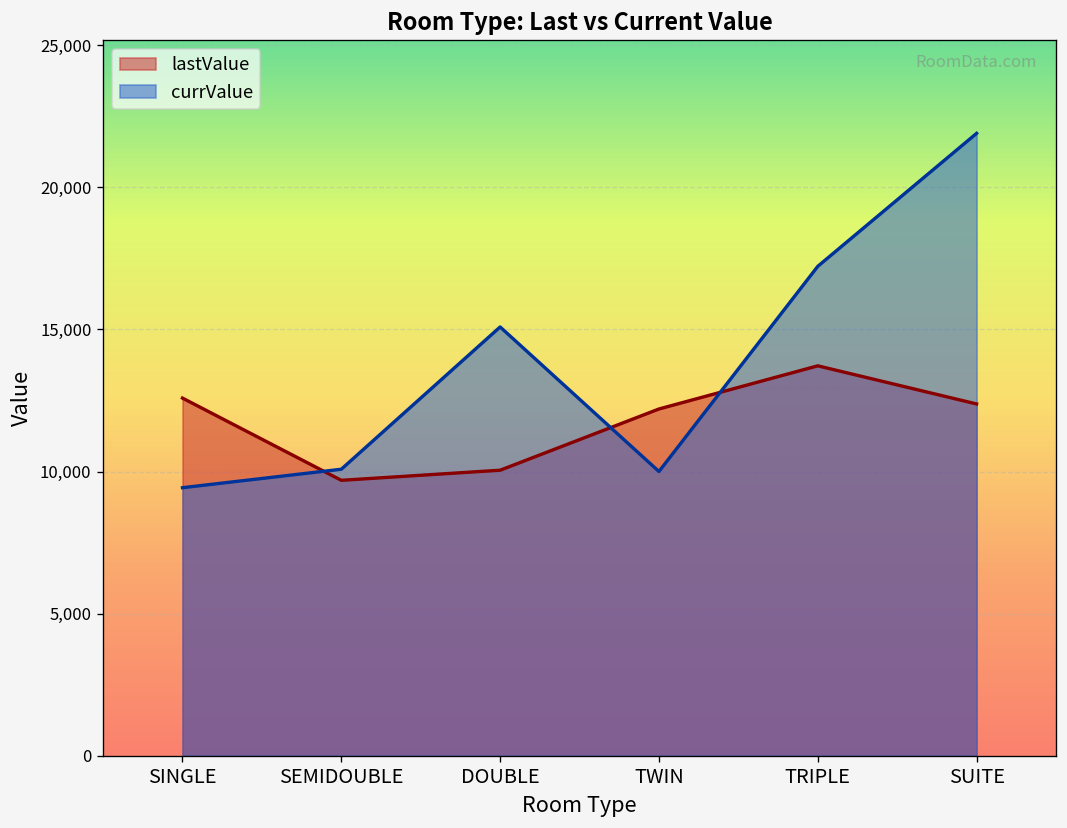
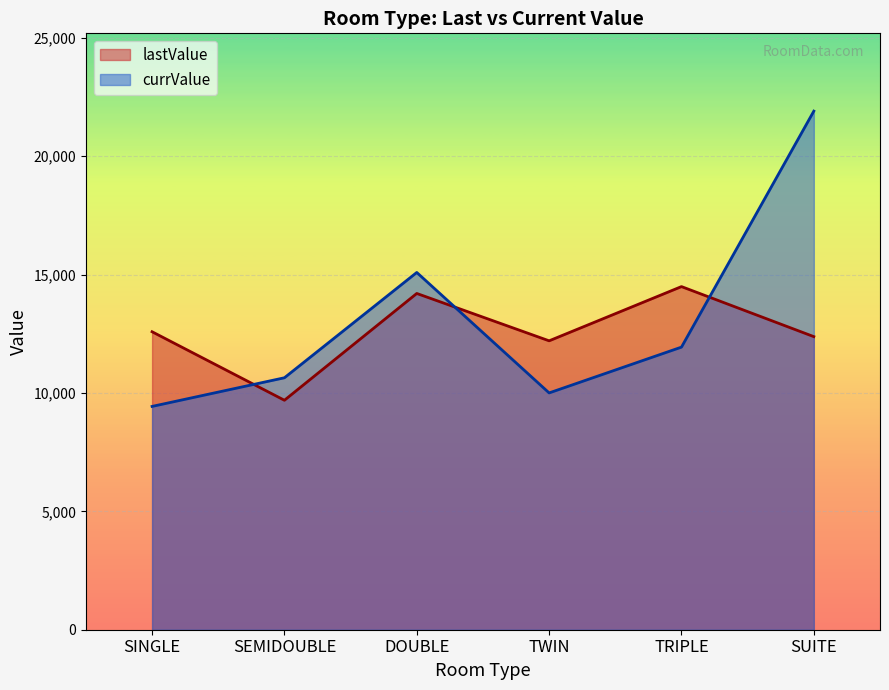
currValue, SEMIDOUBLE: 10,100 -> 10,600
lastValue, DOUBLE: 10,000 -> 14,200
lastValue, TRIPLE: 13,700 -> 14,500
currValue, TRIPLE: 17,200 -> 11,900
